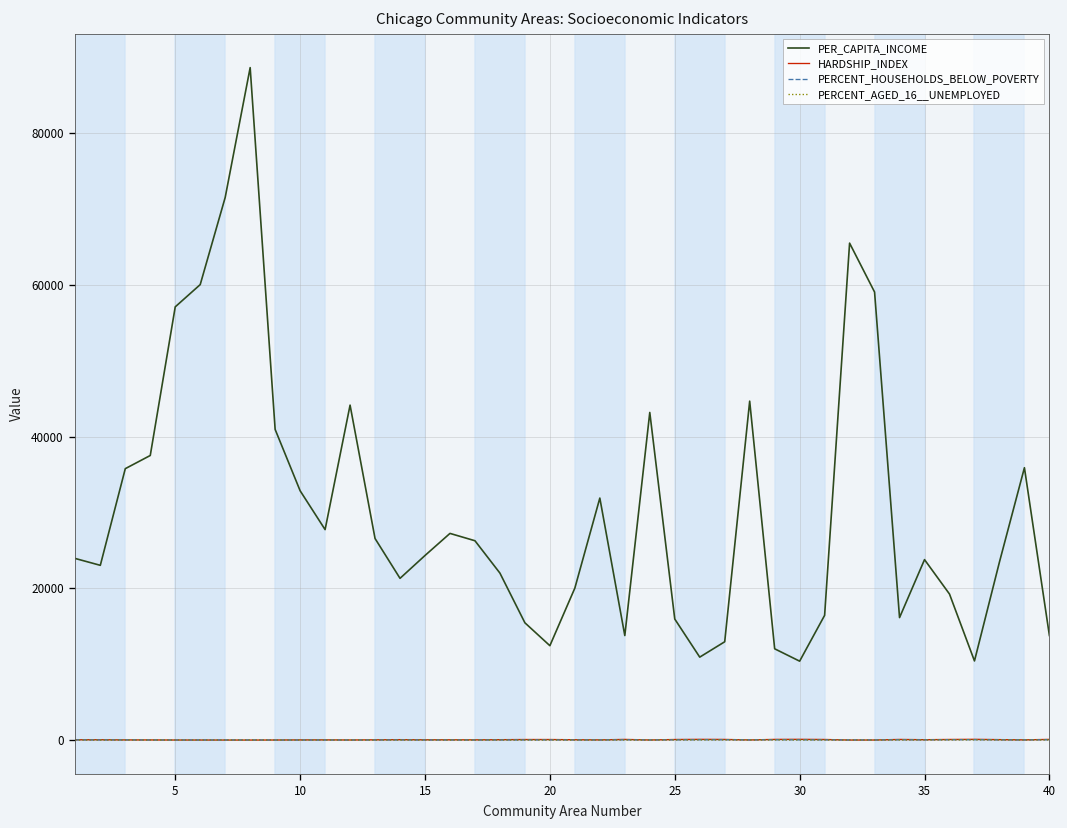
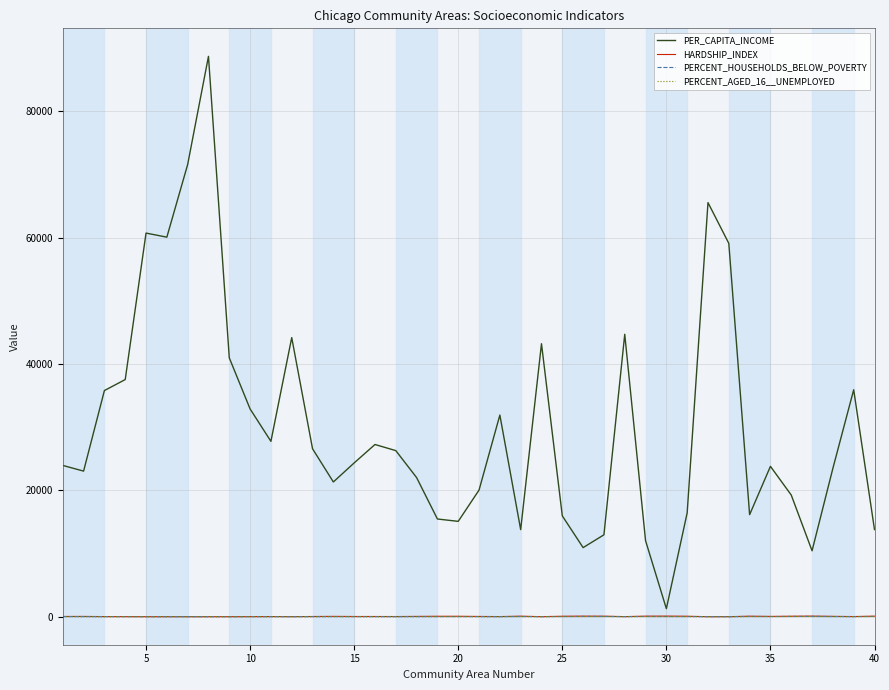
PER_CAPITA_INCOME, 5: 57000 -> 61000
PER_CAPITA_INCOME, 20: 12000 -> 15000
PER_CAPITA_INCOME, 30: 10000 -> 1000
